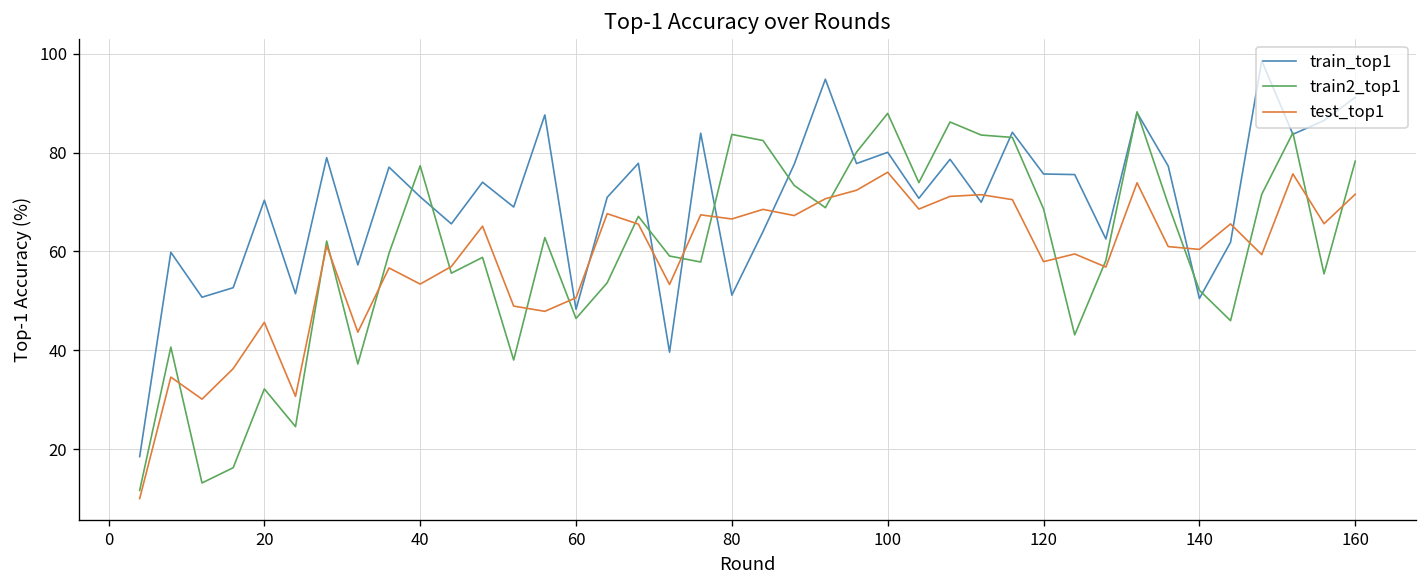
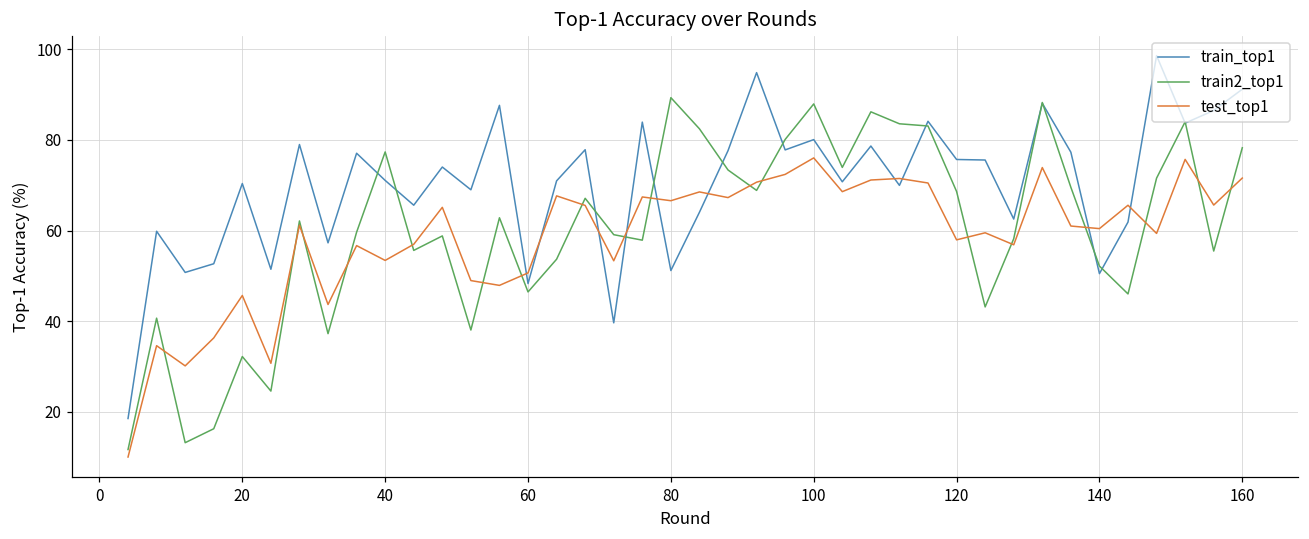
train2_top1, 80: 84 -> 89
